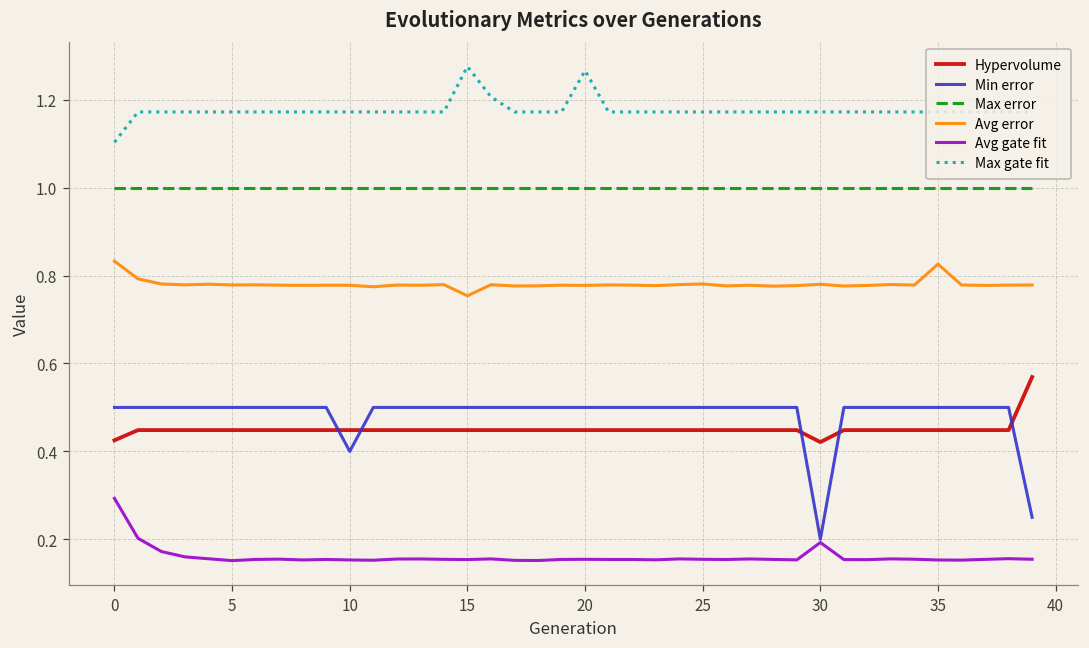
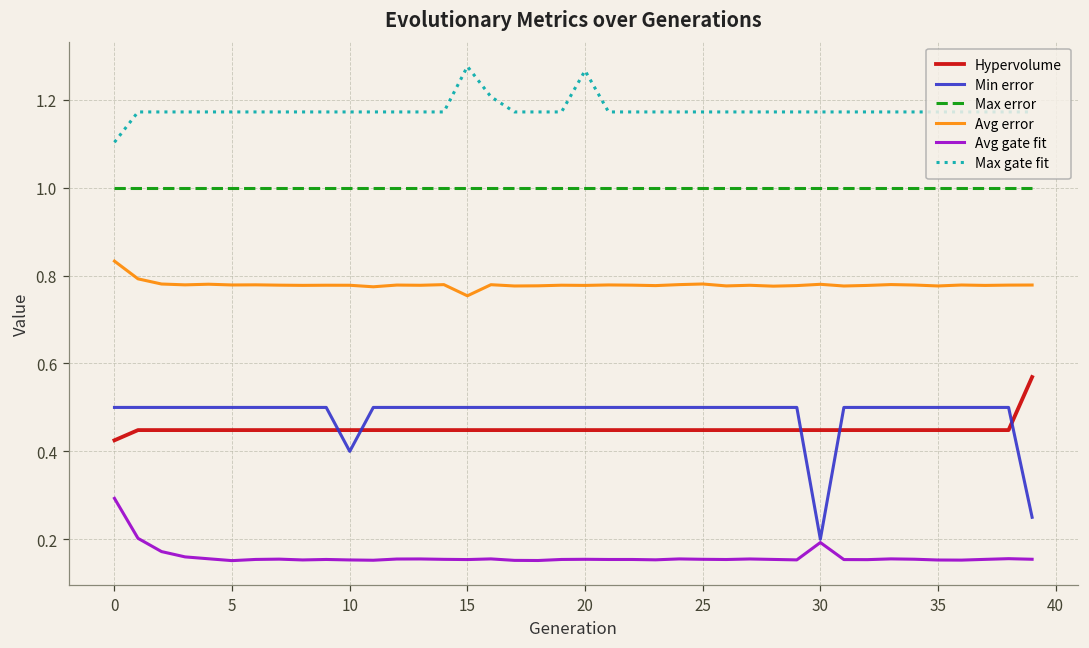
Hypervolume, 30: 0.42 -> 0.45
Avg error, 35: 0.83 -> 0.78
